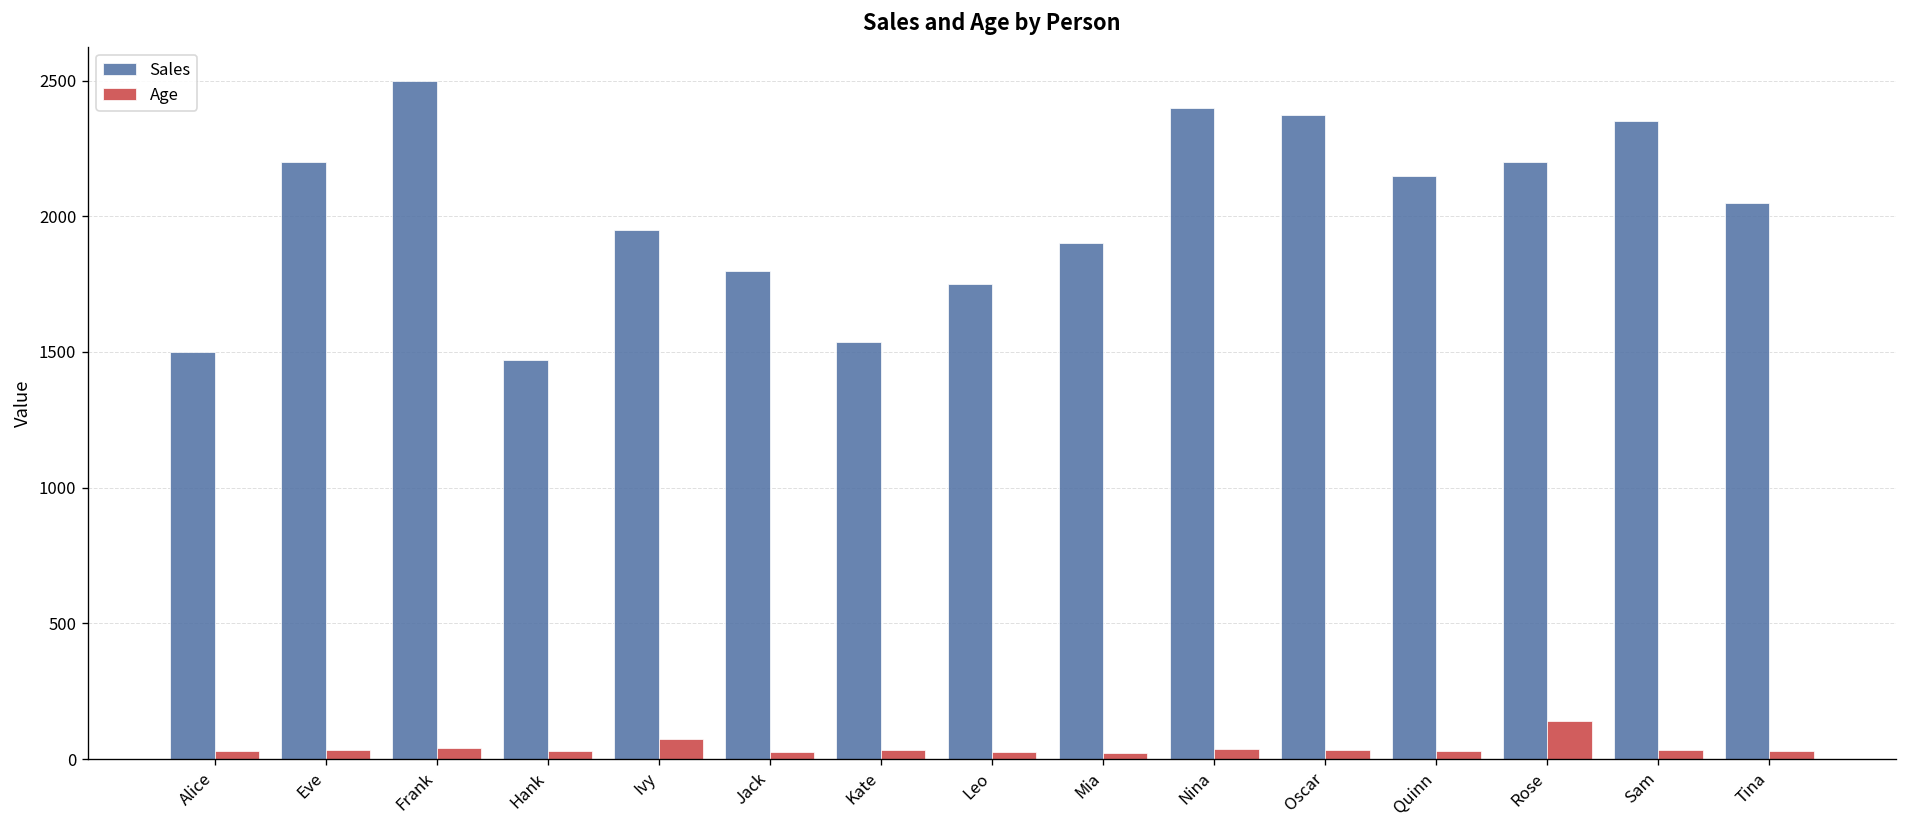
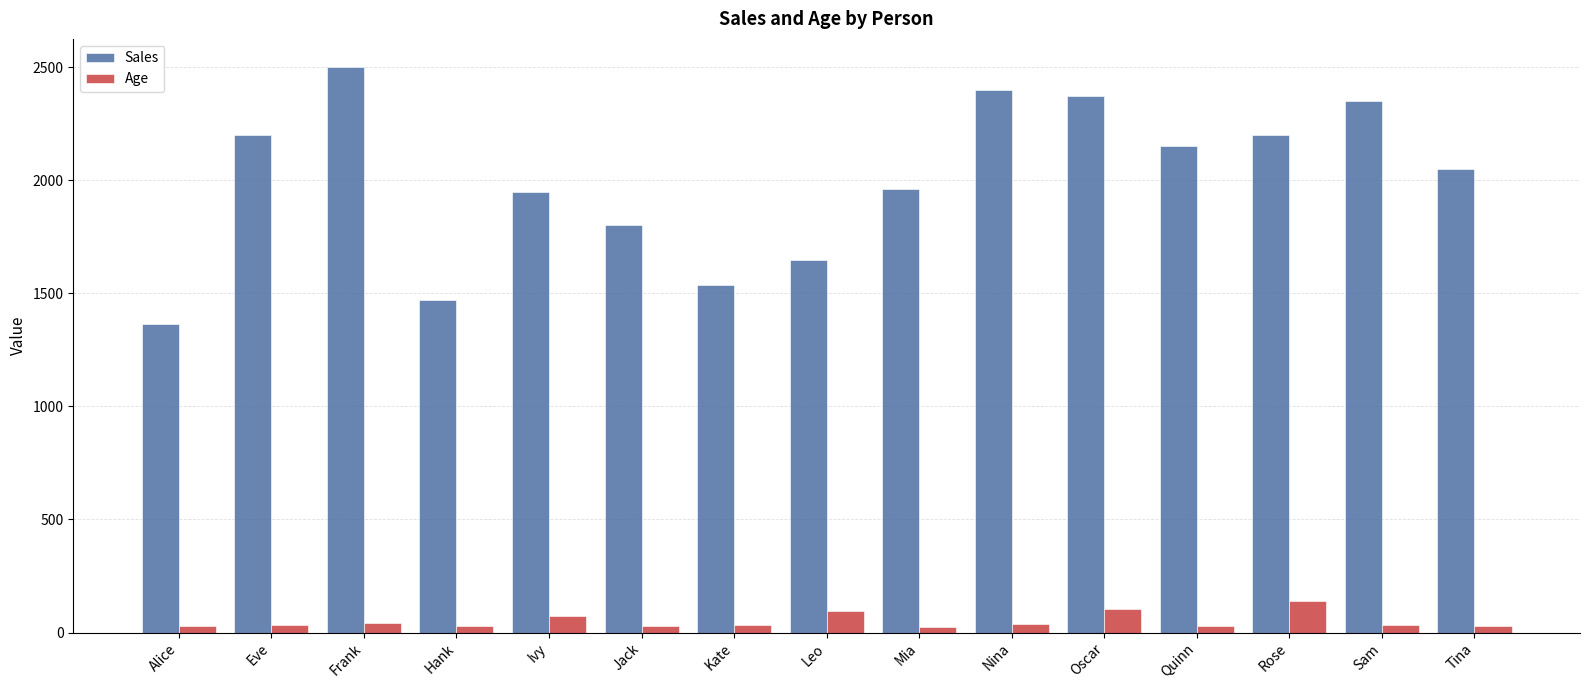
Sales, Alice: 1500 -> 1360
Sales, Leo: 1750 -> 1650
Age, Leo: 30 -> 90
Sales, Mia: 1900 -> 1960
Age, Oscar: 30 -> 100
